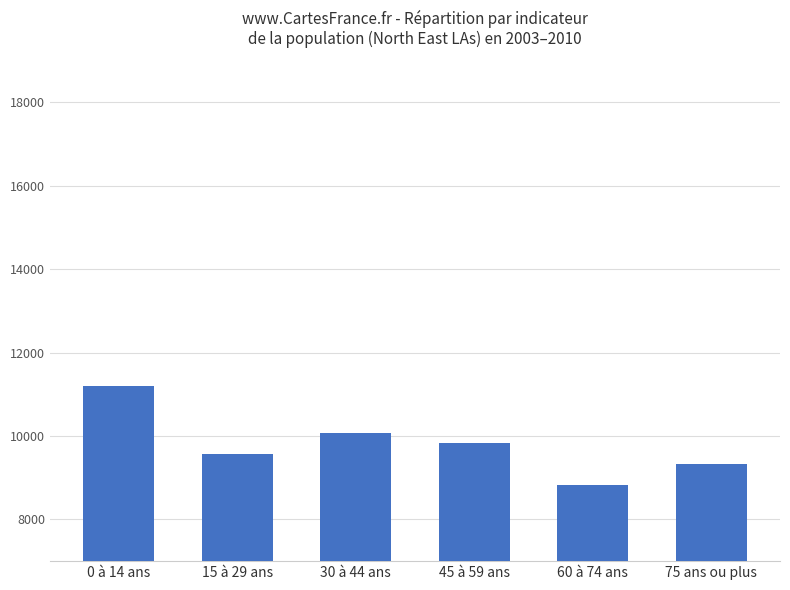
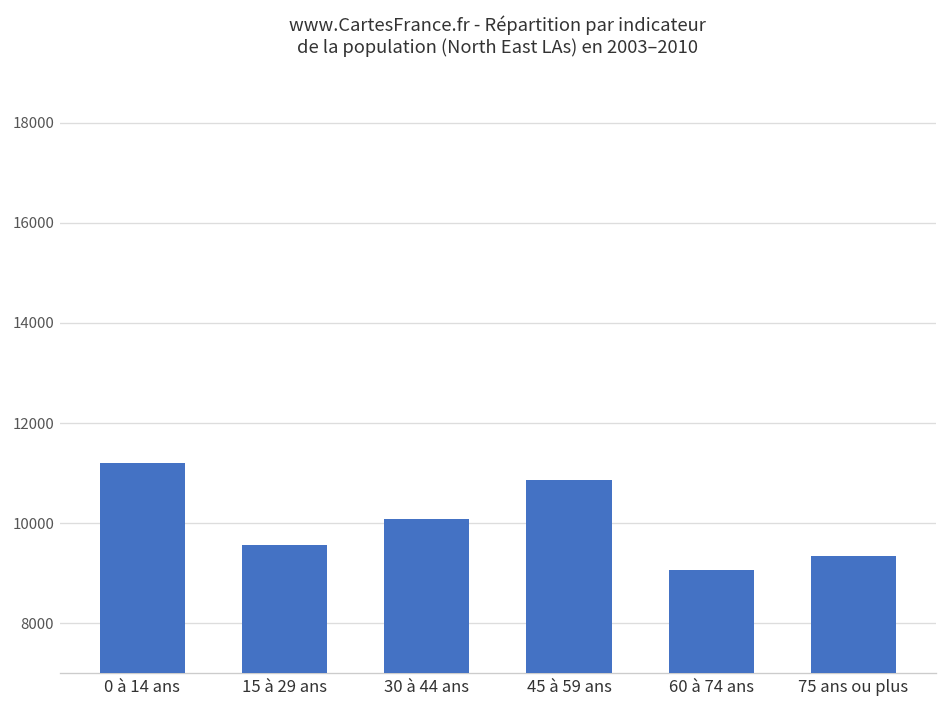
45 à 59 ans: 9800 -> 10900
60 à 74 ans: 8800 -> 9100
